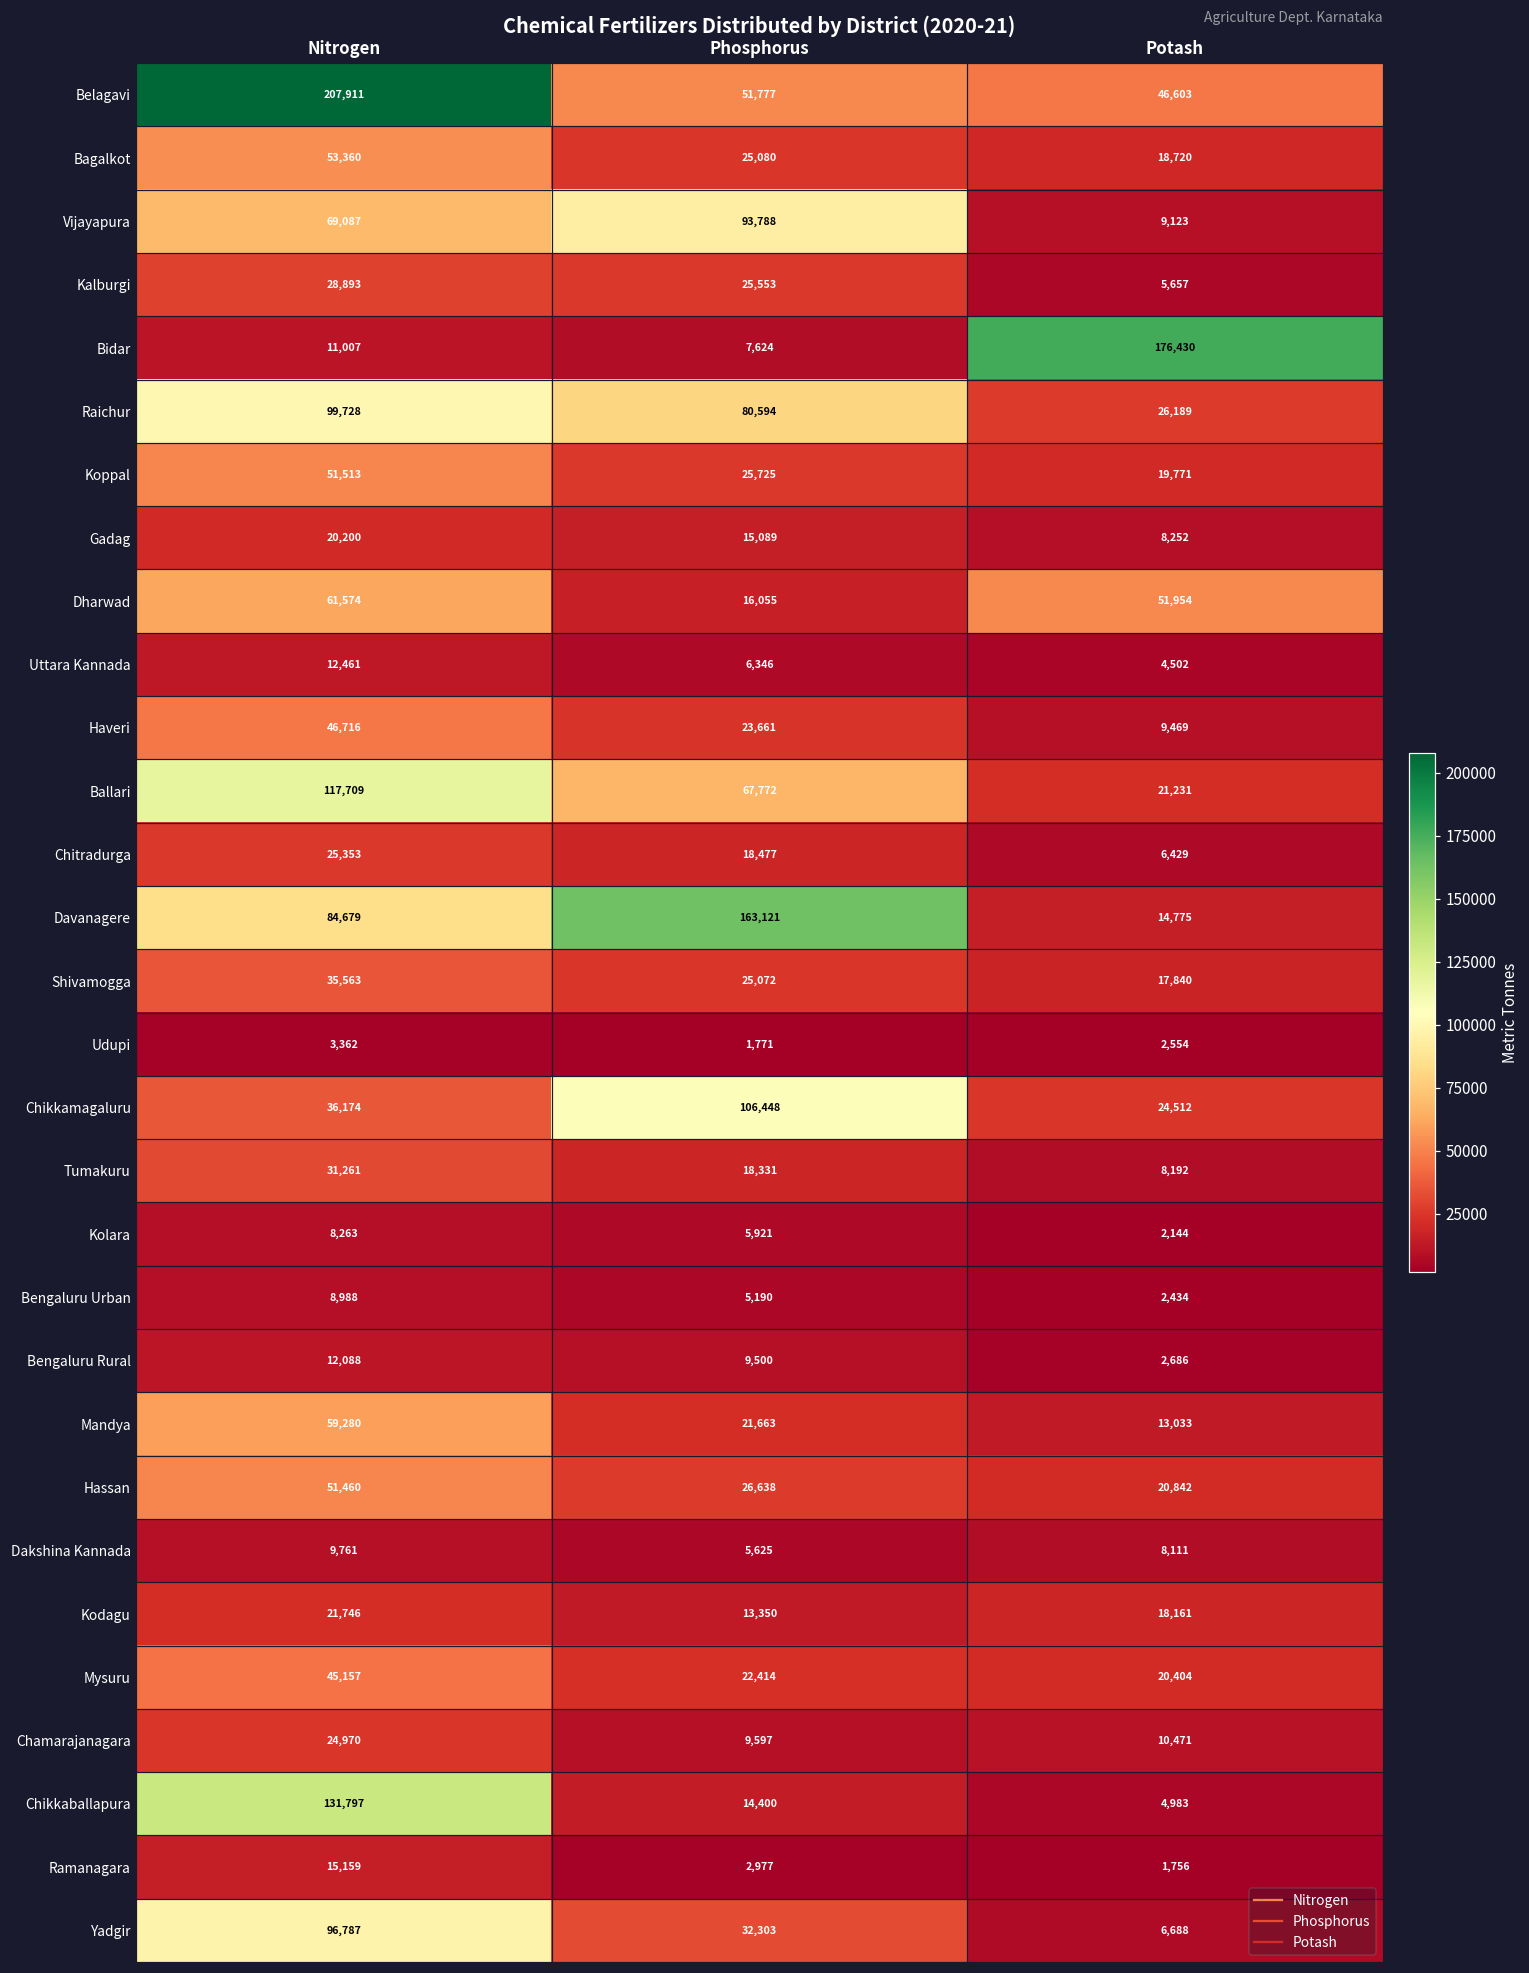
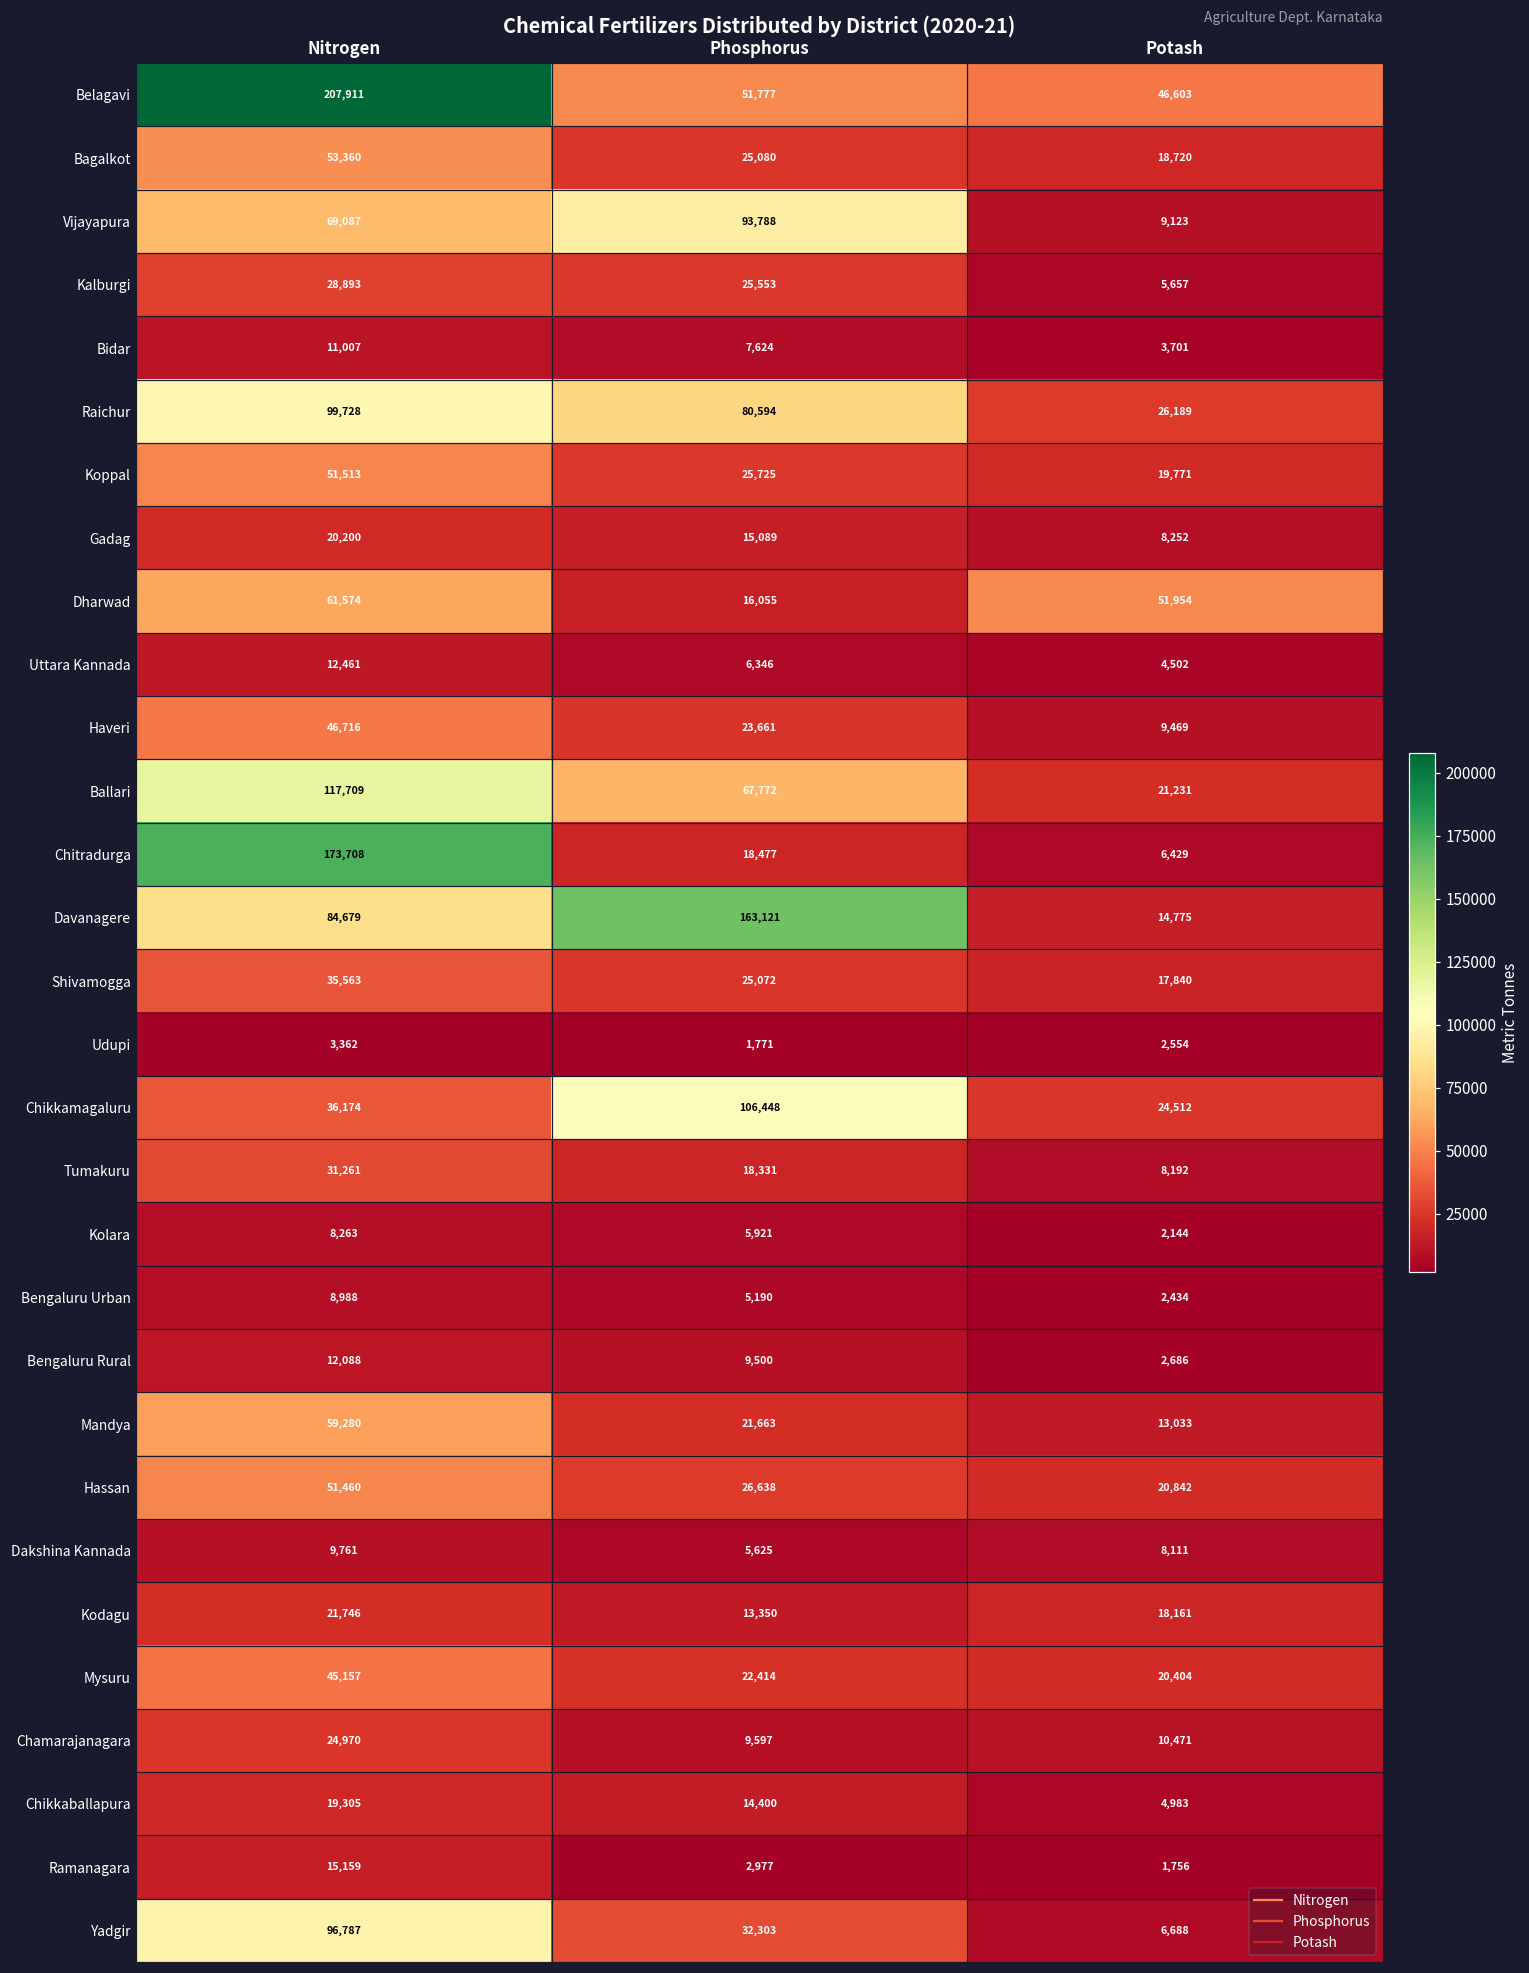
Bidar, Potash: 176,430 -> 3,701
Chitradurga, Nitrogen: 25,353 -> 173,708
Chikkaballapura, Nitrogen: 131,797 -> 19,305
